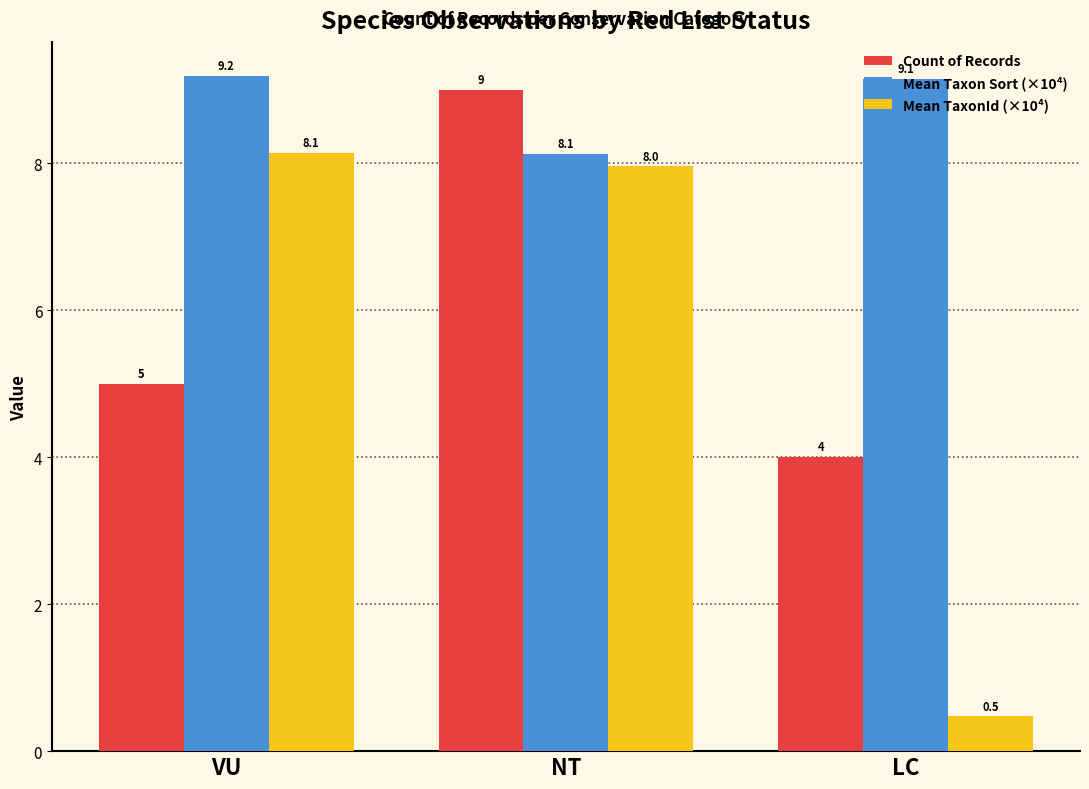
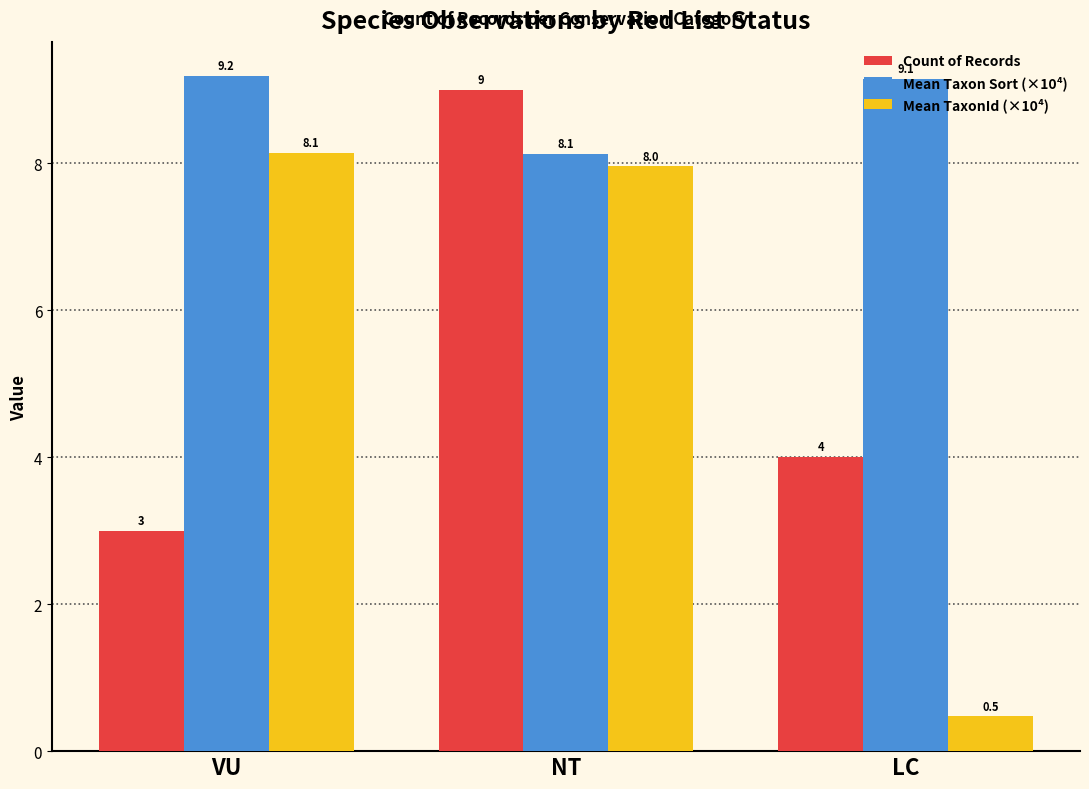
Count of Records, VU: 5 -> 3
